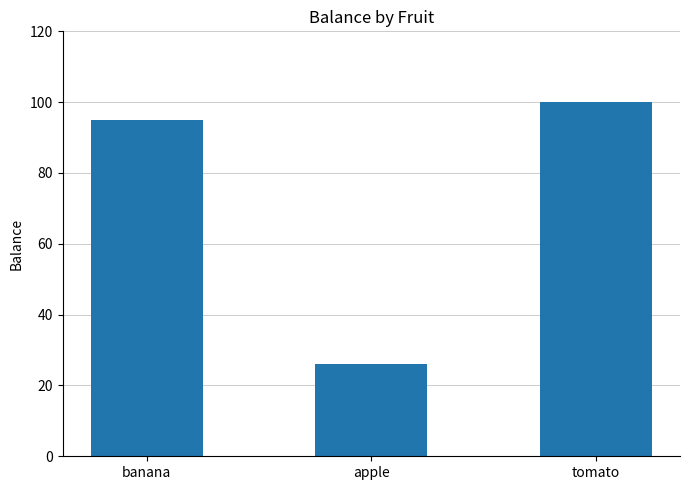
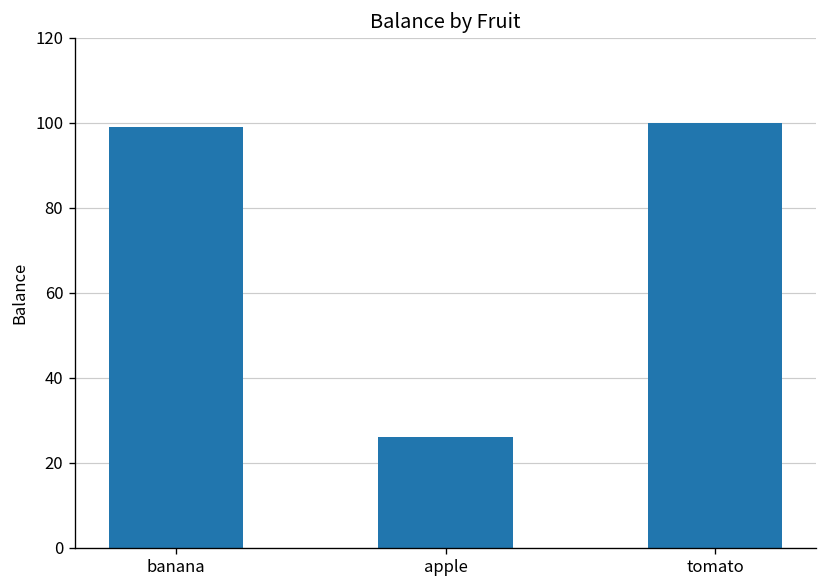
banana: 95 -> 99
